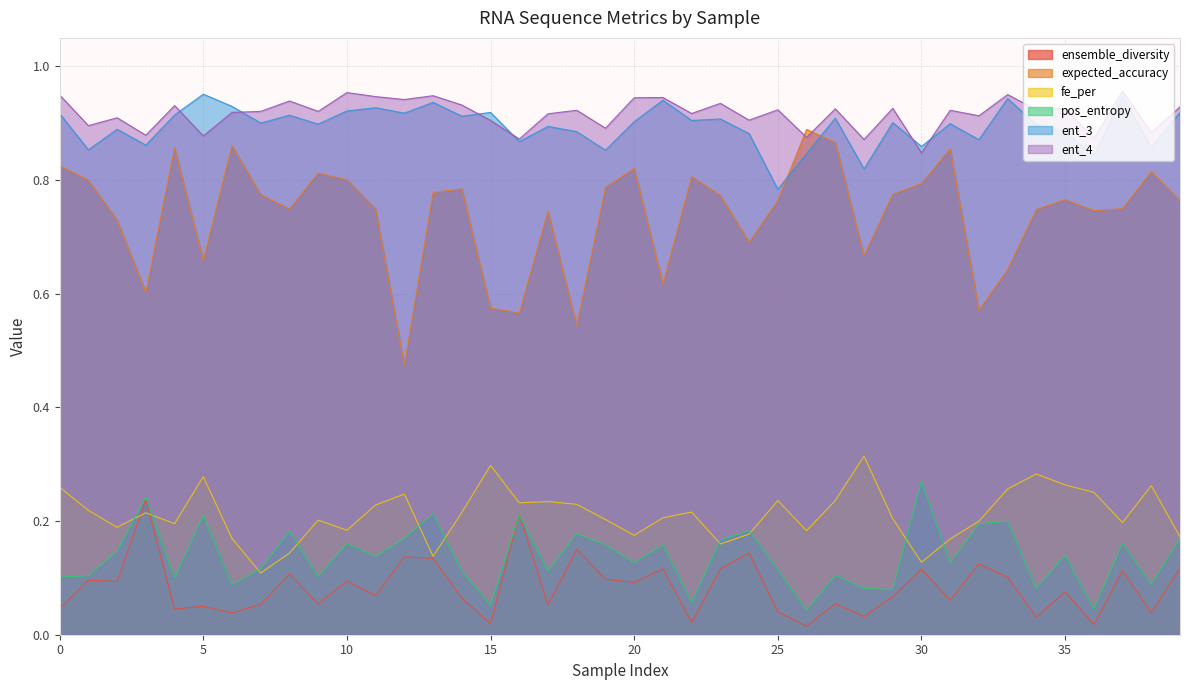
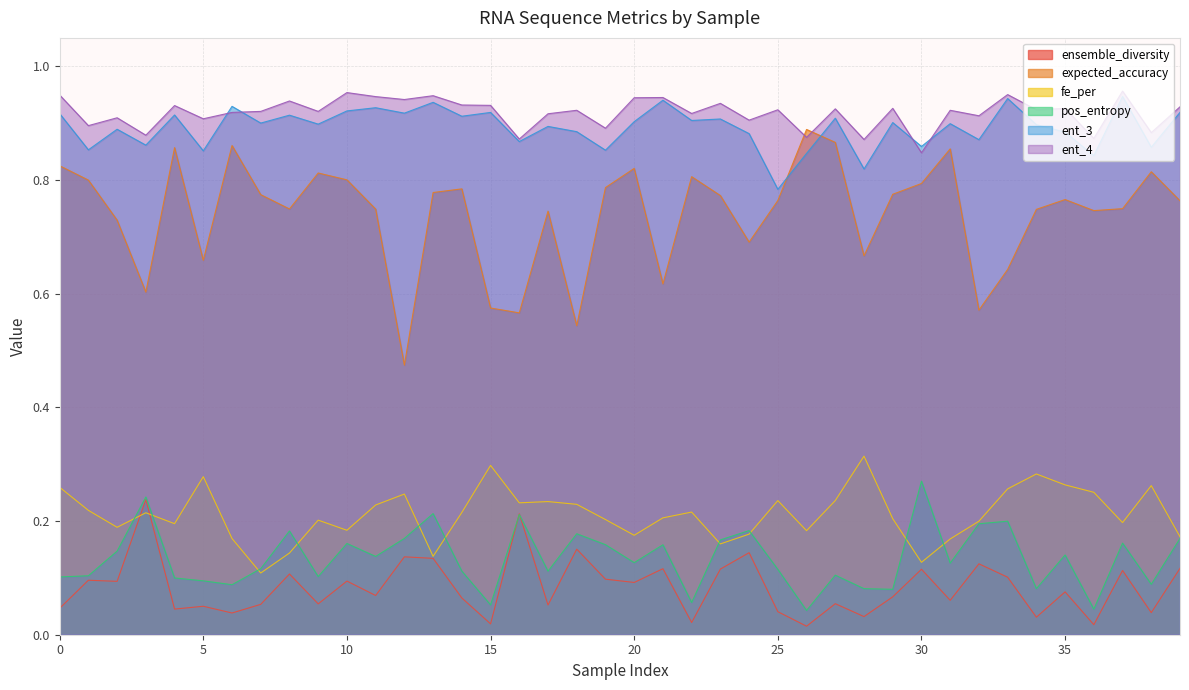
pos_entropy, 5: 0.21 -> 0.09
ent_3, 5: 0.95 -> 0.85
ent_4, 5: 0.88 -> 0.91
ent_4, 15: 0.90 -> 0.93
